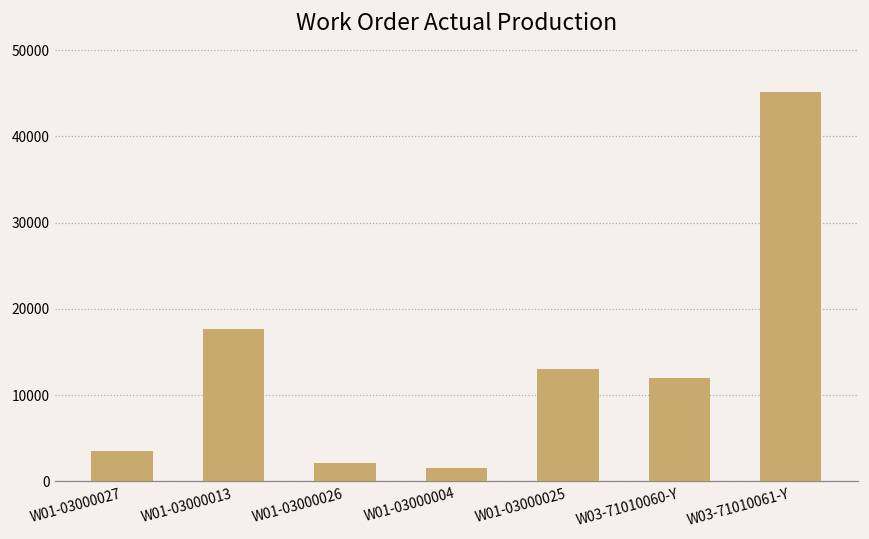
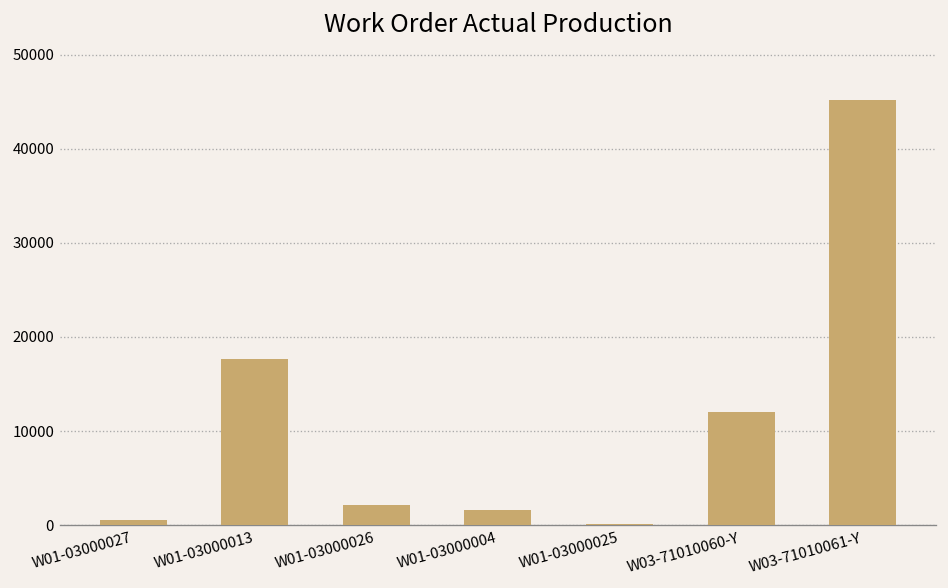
W01-03000027: 3000 -> 1000
W01-03000025: 13000 -> 0
